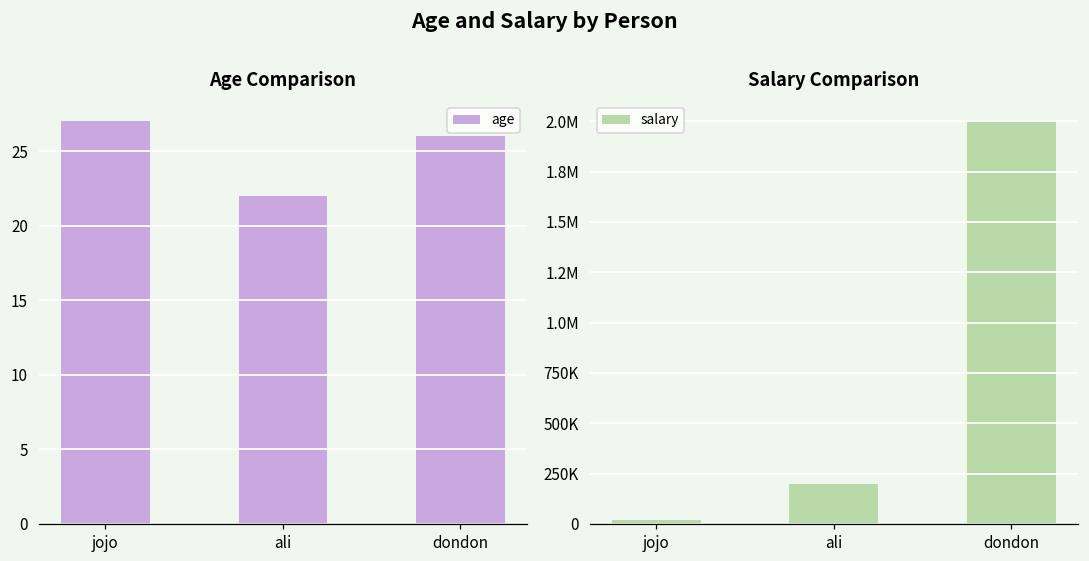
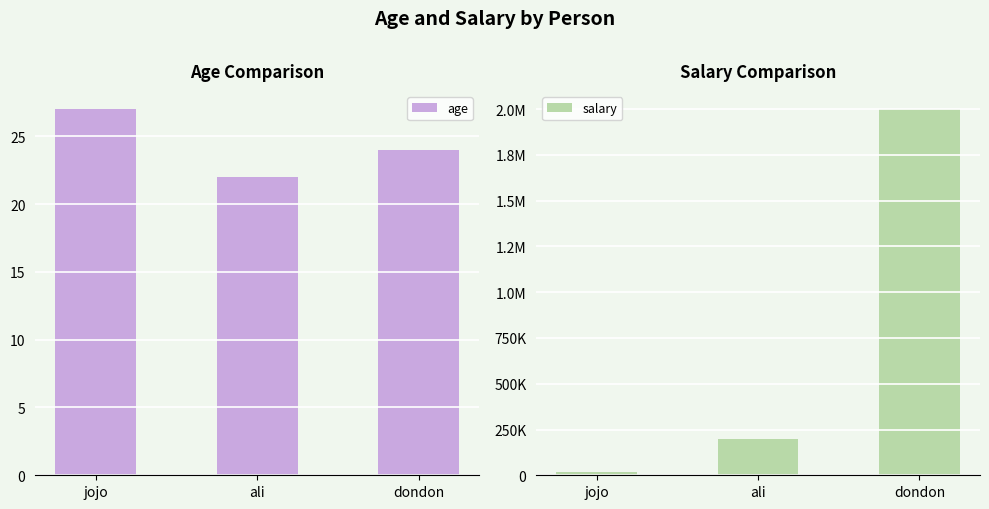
Age Comparison, dondon: 26 -> 24
